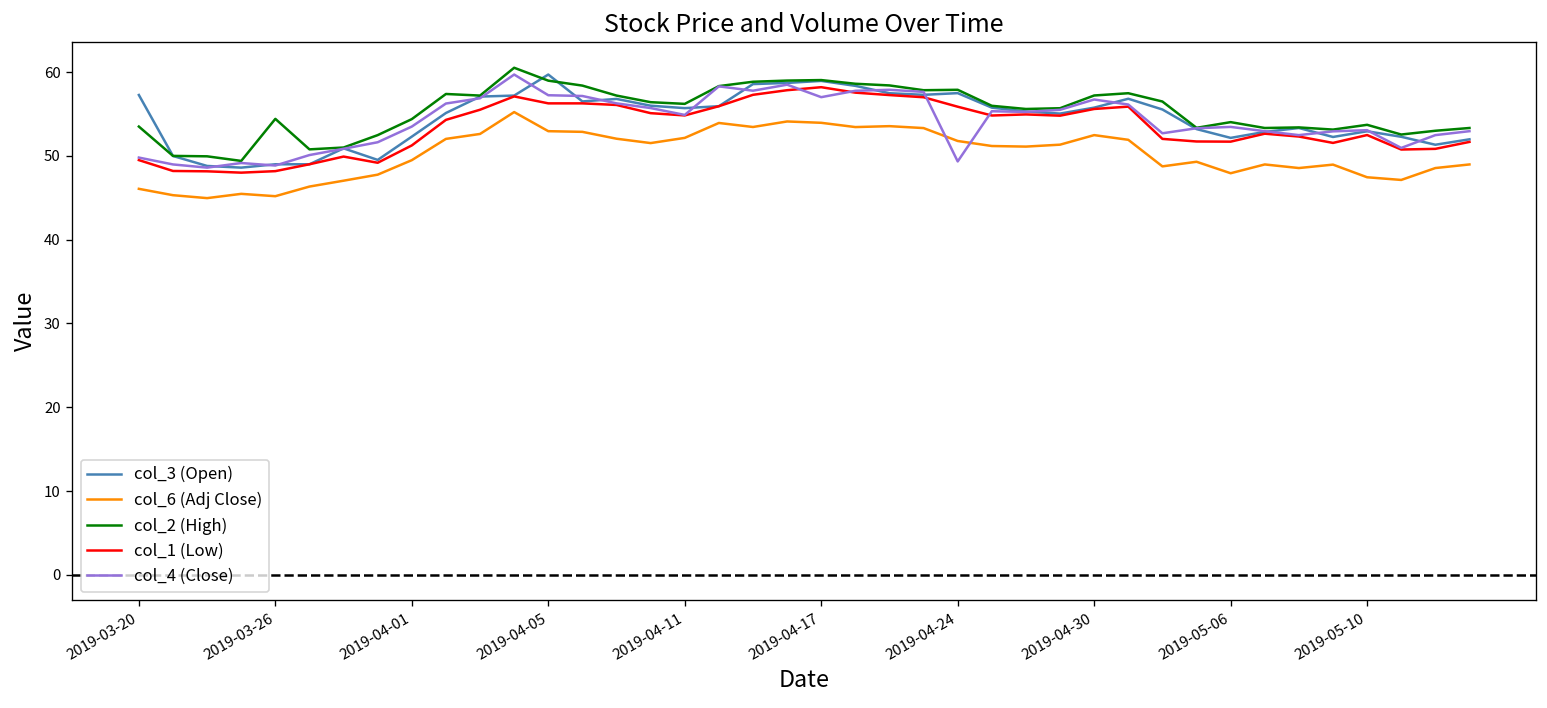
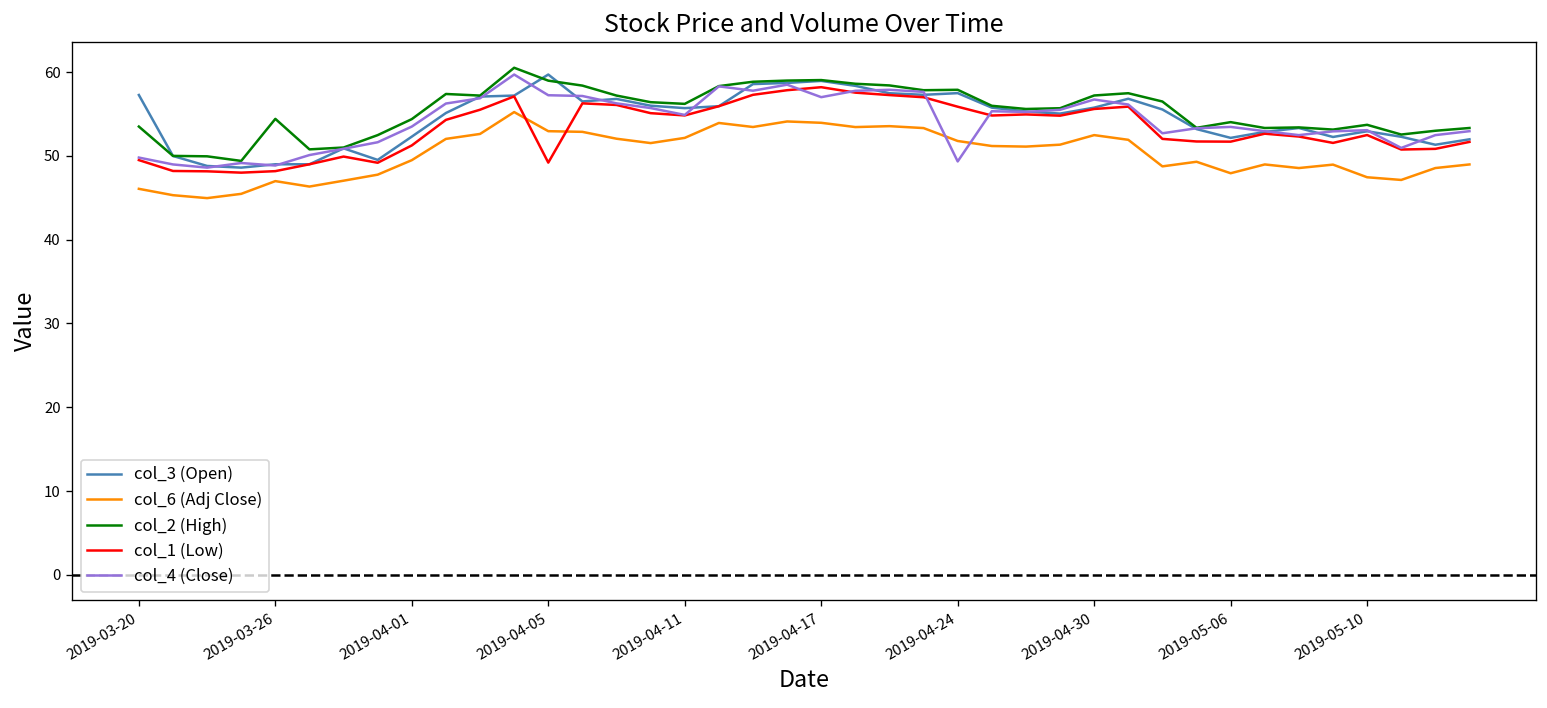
col_6 (Adj Close), 2019-03-26: 45 -> 47
col_1 (Low), 2019-04-05: 56 -> 49
